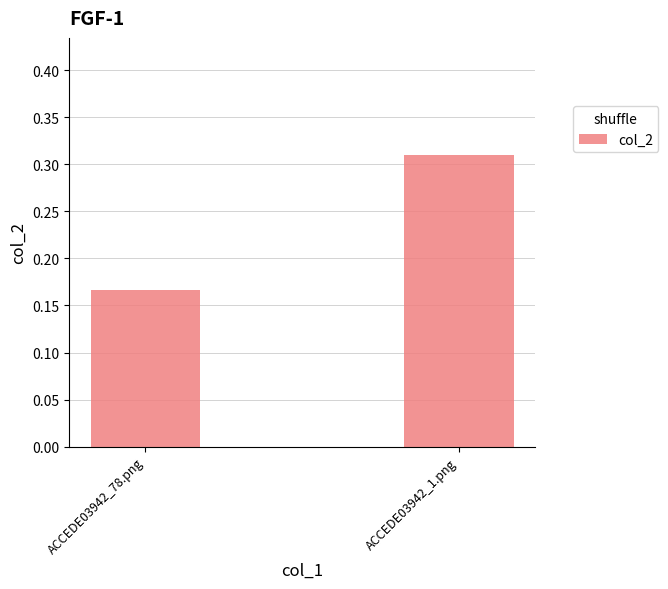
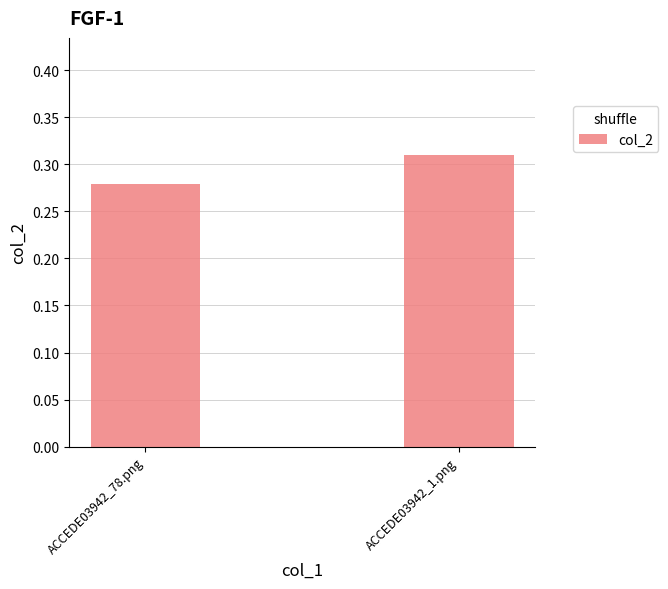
ACCEDE03942_78.png: 0.17 -> 0.28
